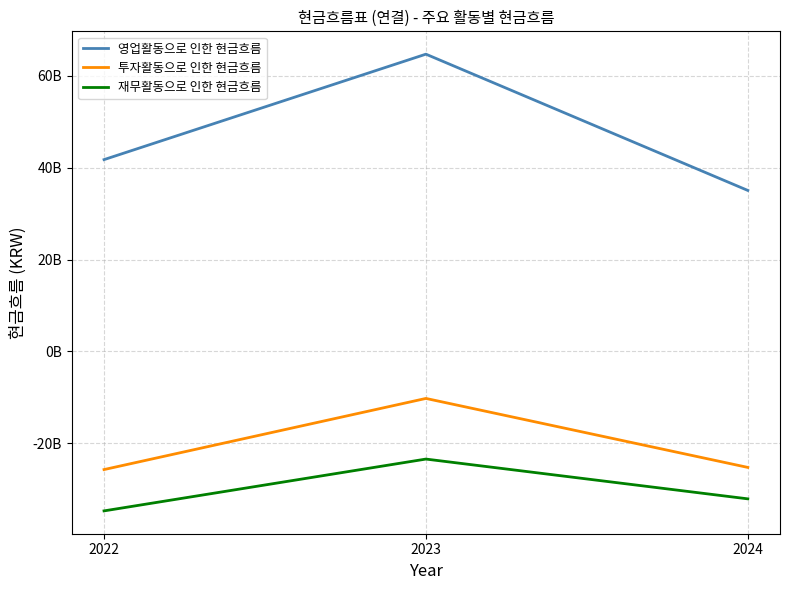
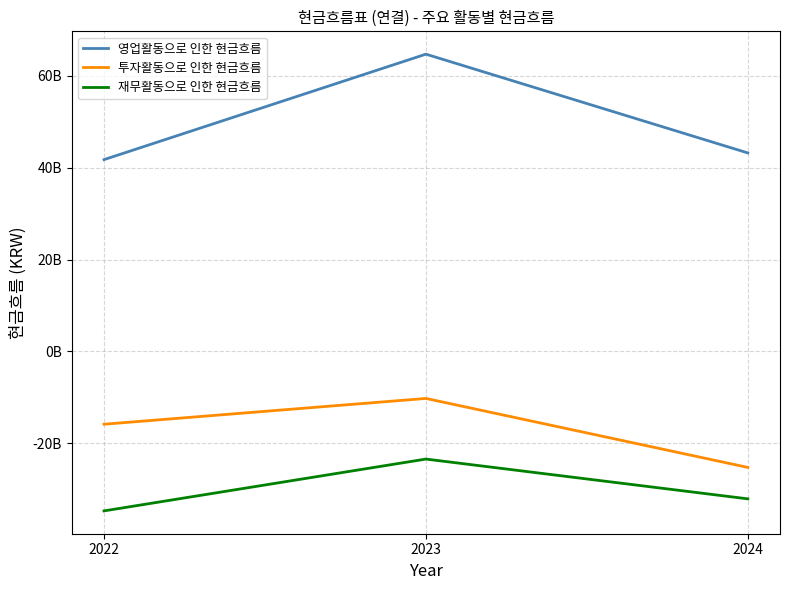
투자활동으로 인한 현금흐름, 2022: -26000000000 -> -16000000000
영업활동으로 인한 현금흐름, 2024: 35000000000 -> 43000000000
